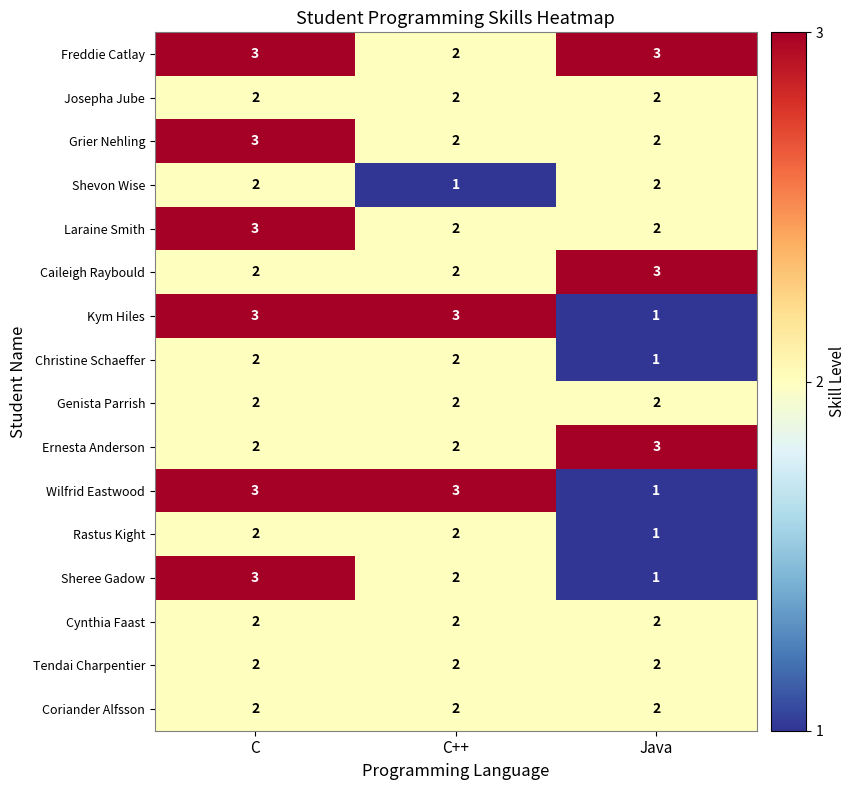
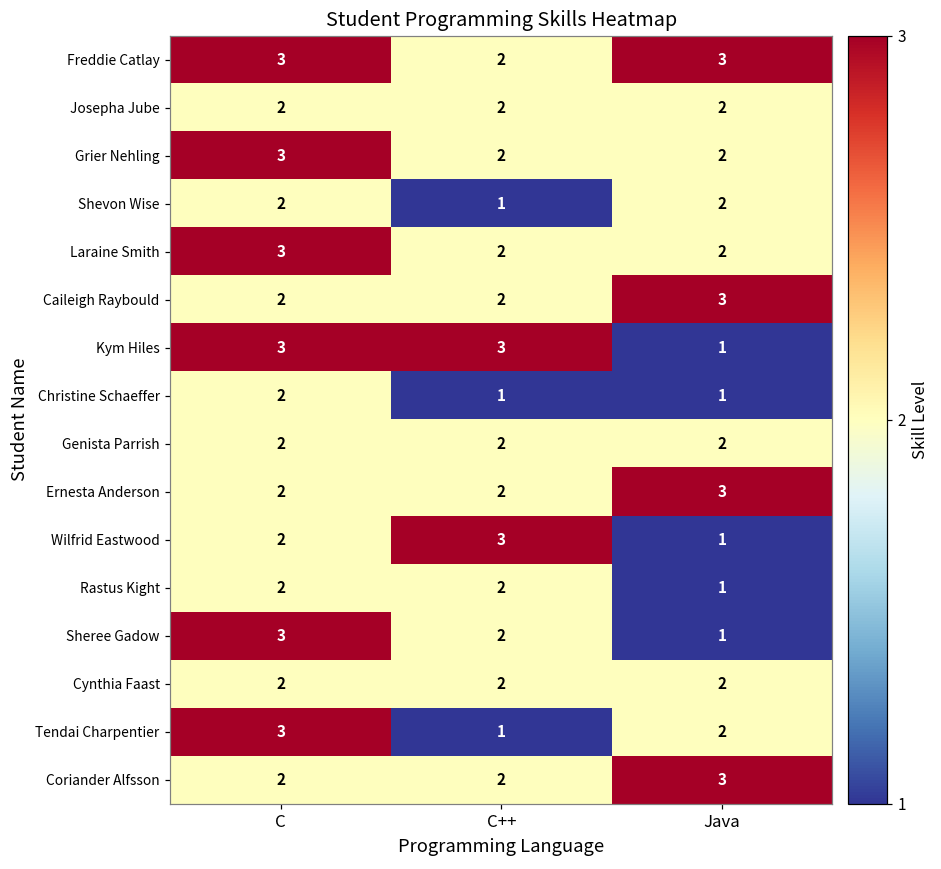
Christine Schaeffer, C++: 2 -> 1
Wilfrid Eastwood, C: 3 -> 2
Tendai Charpentier, C: 2 -> 3
Tendai Charpentier, C++: 2 -> 1
Coriander Alfsson, Java: 2 -> 3
